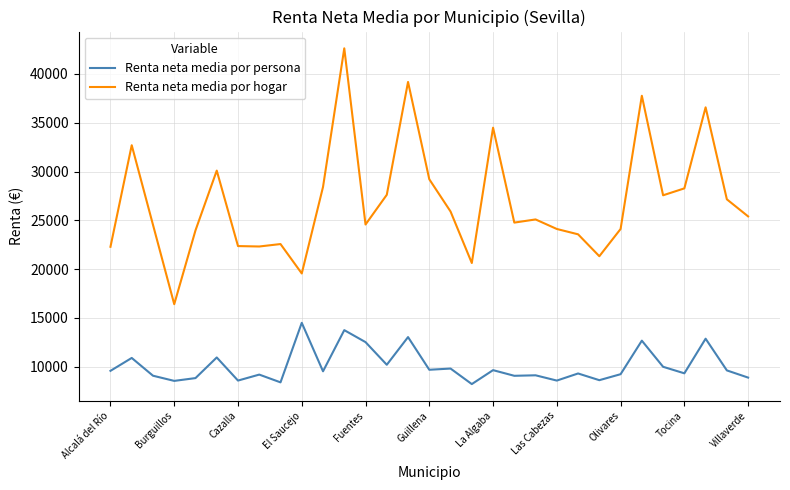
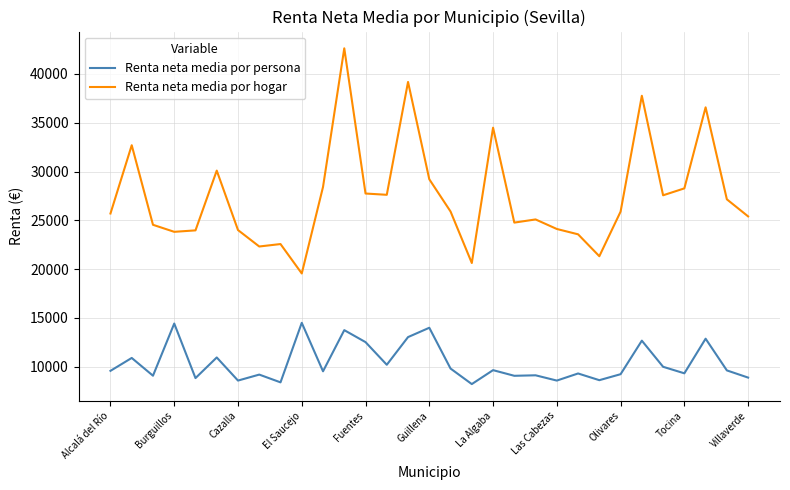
Renta neta media por hogar, Alcalá del Río: 22000 -> 26000
Renta neta media por persona, Burguillos: 9000 -> 14000
Renta neta media por hogar, Burguillos: 16000 -> 24000
Renta neta media por hogar, Cazalla: 22000 -> 24000
Renta neta media por hogar, Fuentes: 25000 -> 28000
Renta neta media por persona, Guillena: 10000 -> 14000
Renta neta media por hogar, Olivares: 24000 -> 26000
